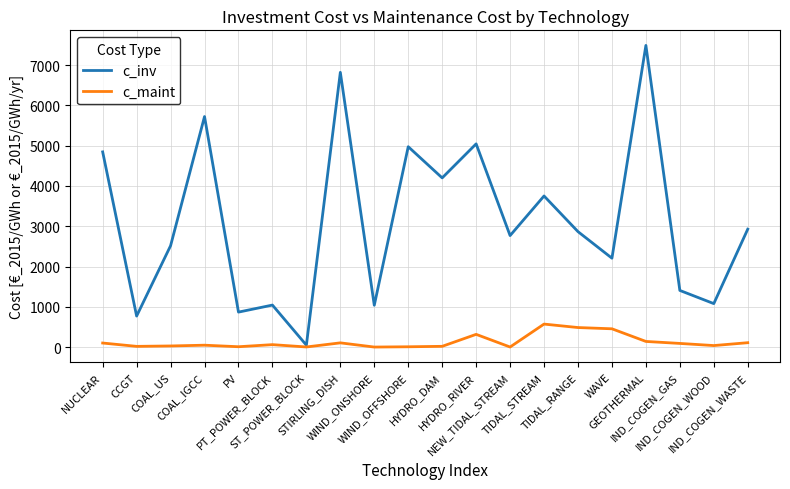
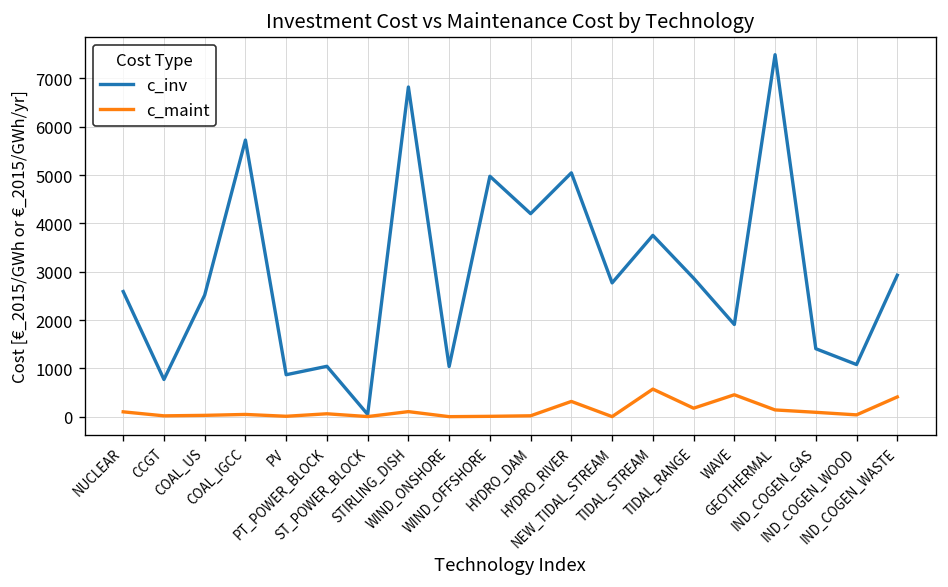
c_inv, NUCLEAR: 4800 -> 2600
c_maint, TIDAL_RANGE: 500 -> 200
c_inv, WAVE: 2200 -> 1900
c_maint, IND_COGEN_WASTE: 100 -> 400
